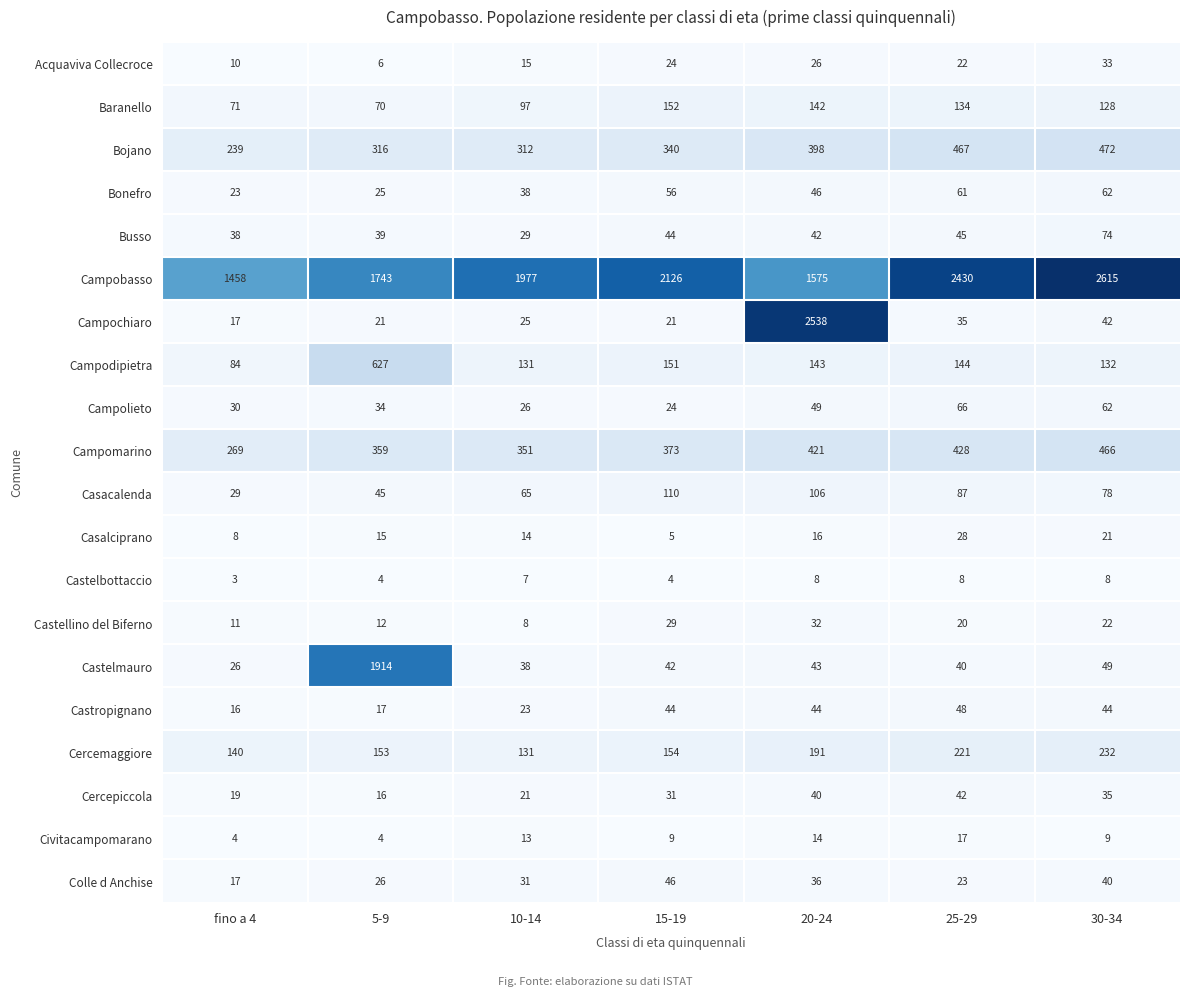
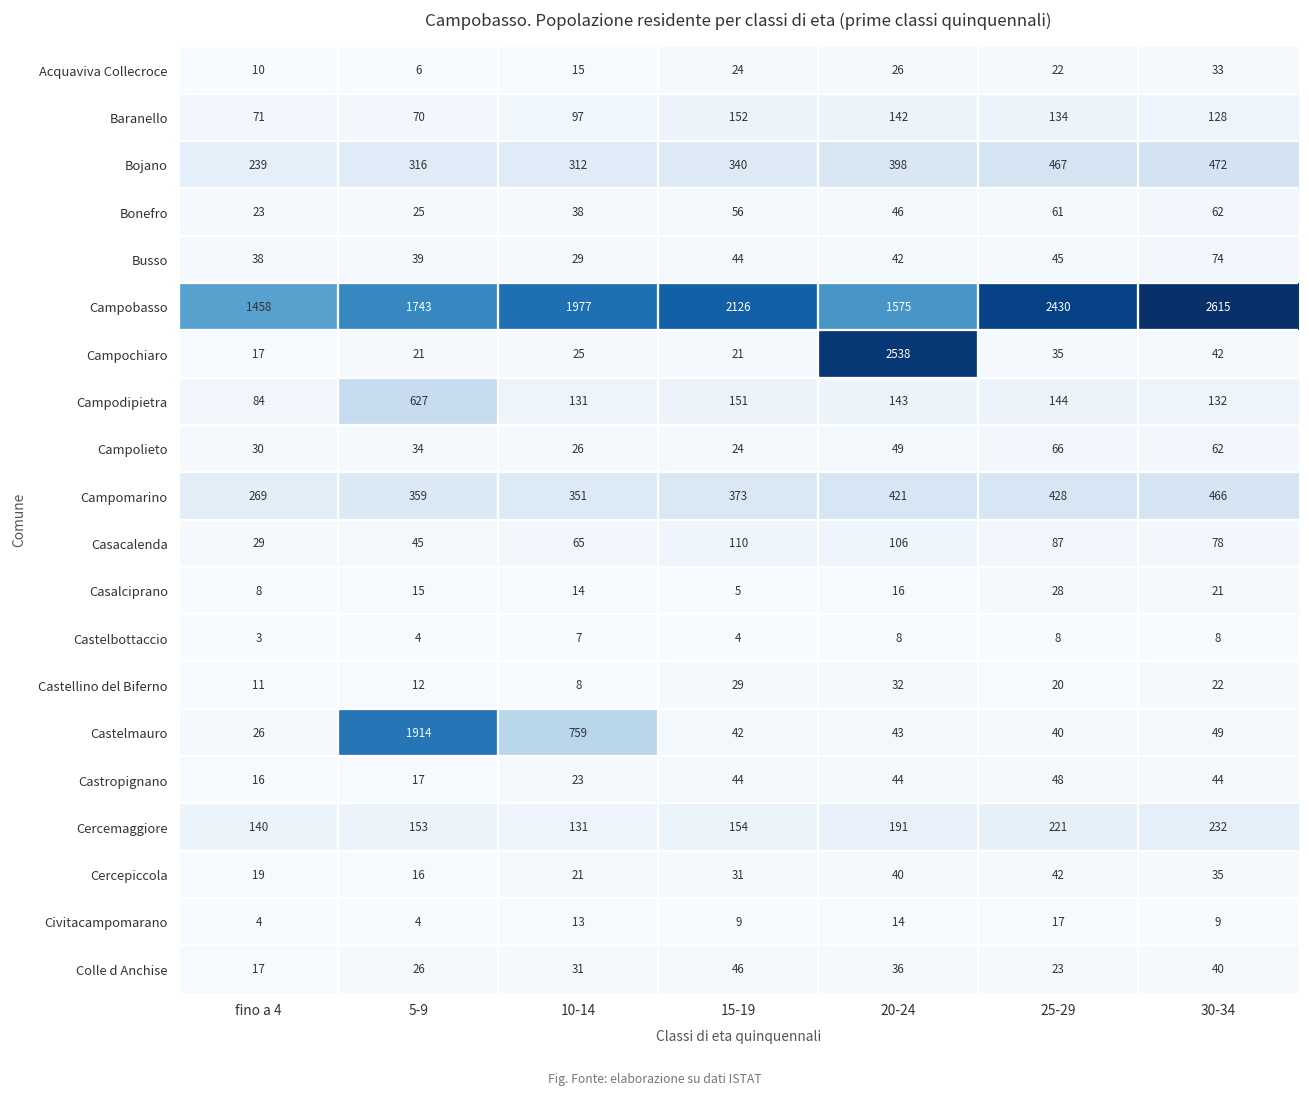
Castelmauro, 10-14: 38 -> 759
